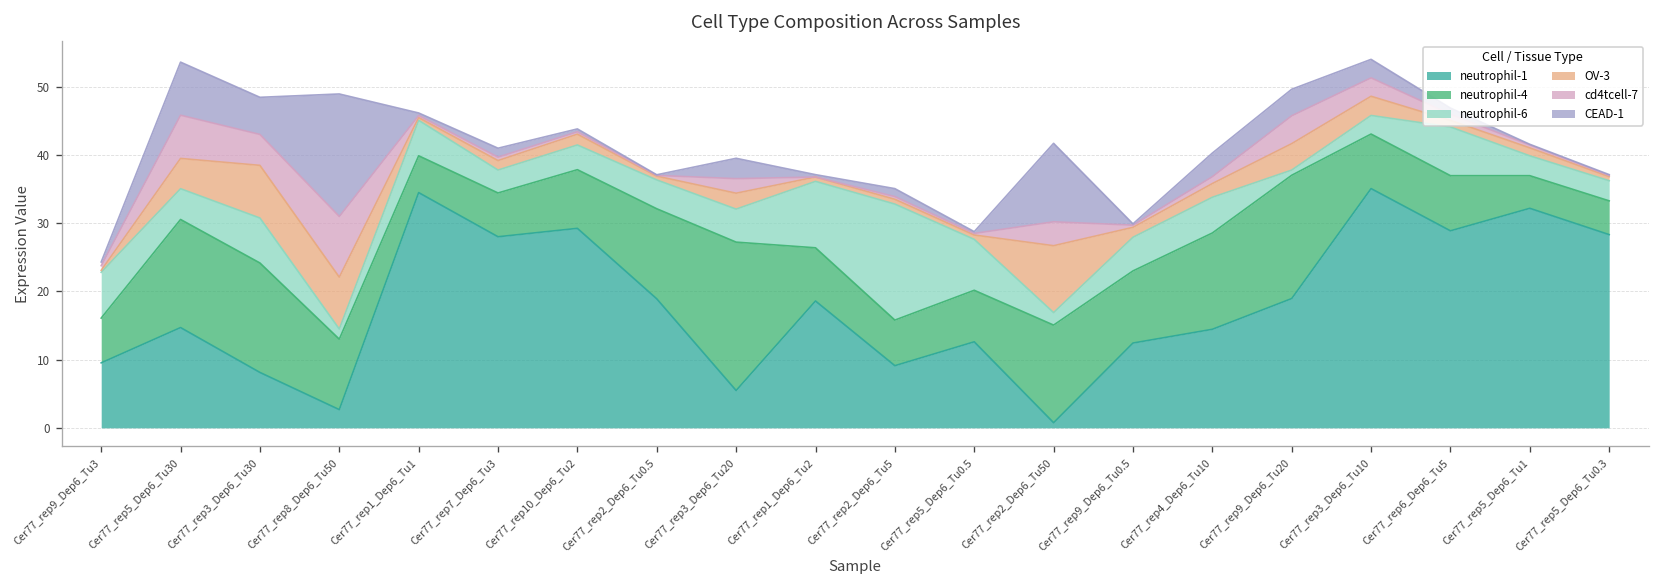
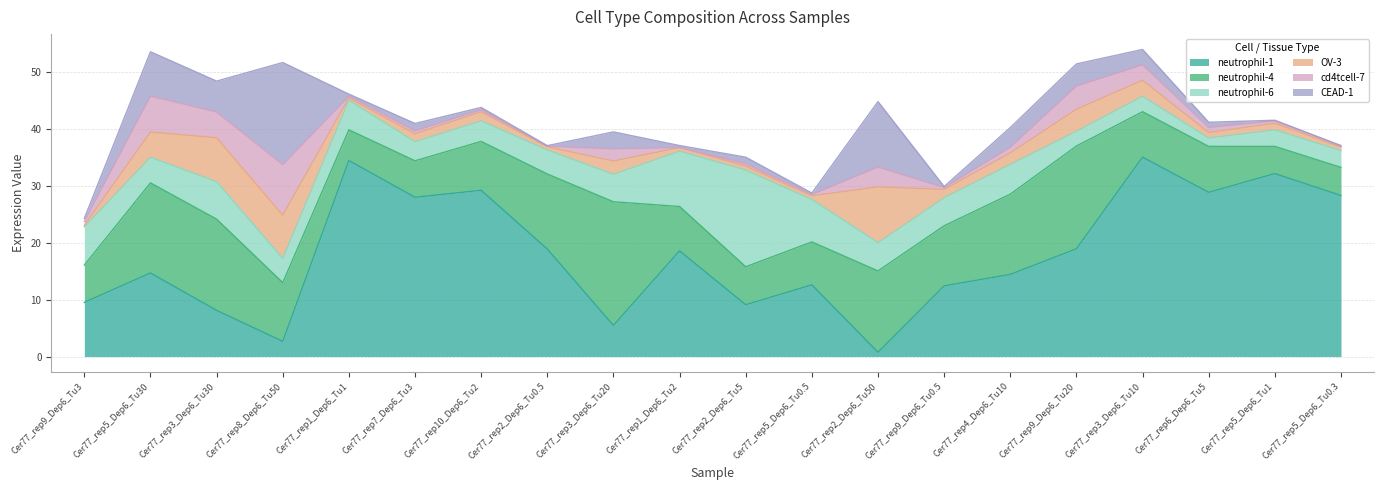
neutrophil-6, Cer77_rep8_Dep6_Tu50: 1 -> 4
neutrophil-6, Cer77_rep2_Dep6_Tu50: 2 -> 5
neutrophil-6, Cer77_rep9_Dep6_Tu20: 1 -> 3
neutrophil-6, Cer77_rep6_Dep6_Tu5: 7 -> 1
